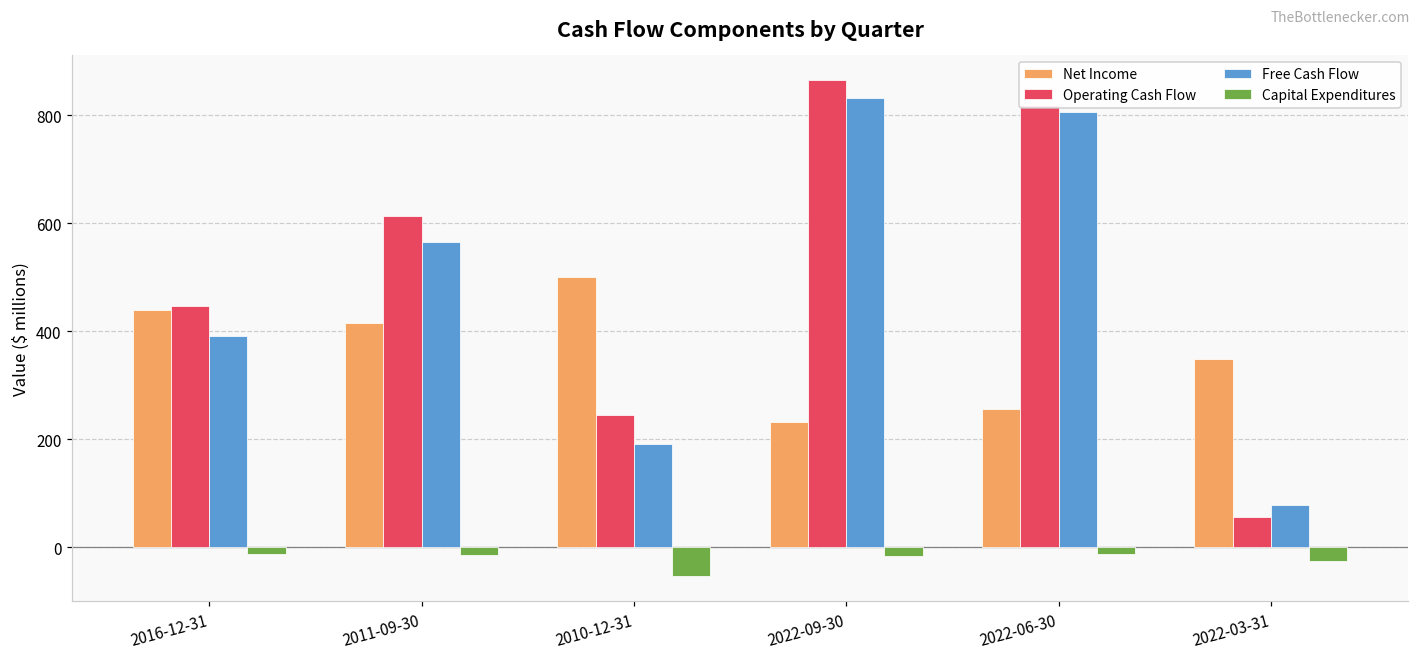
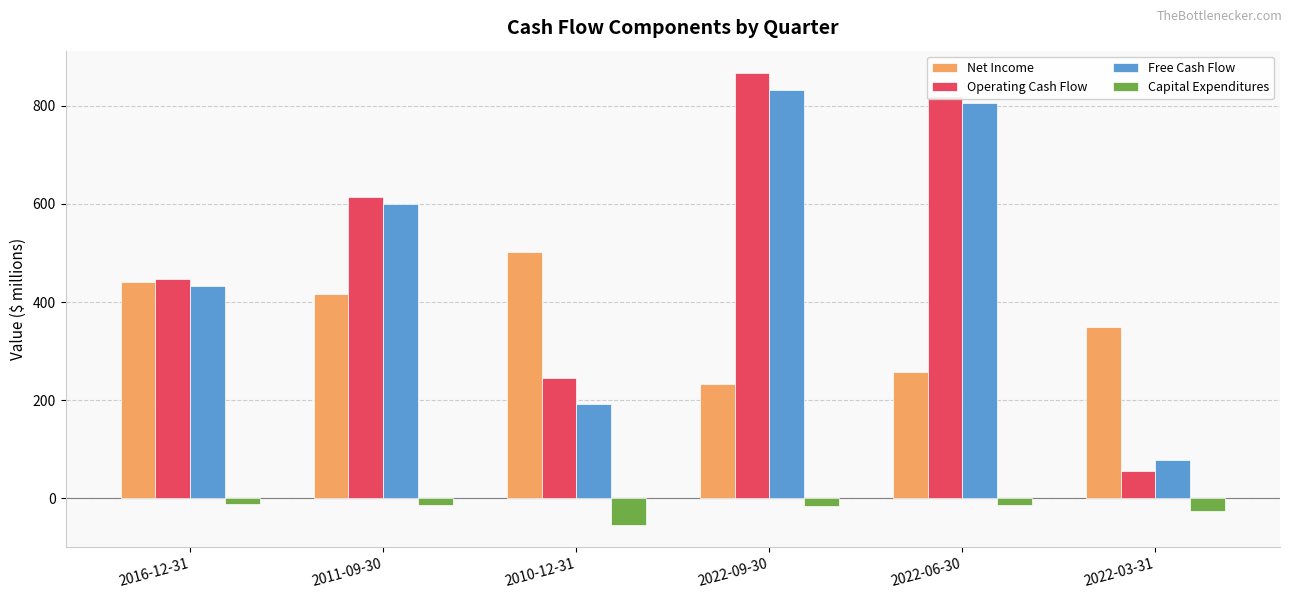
Free Cash Flow, 2016-12-31: 390 -> 430
Free Cash Flow, 2011-09-30: 570 -> 600
